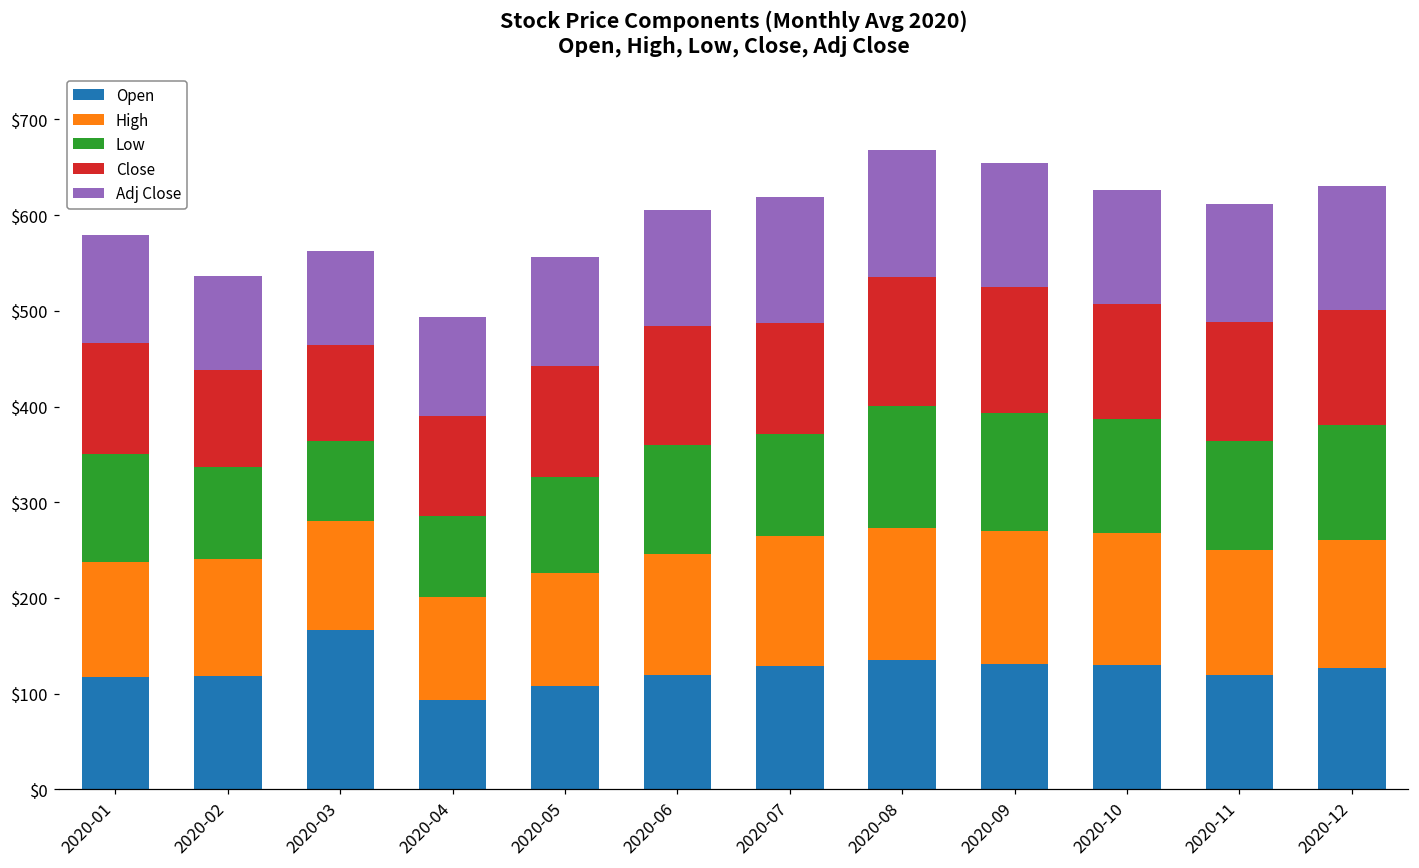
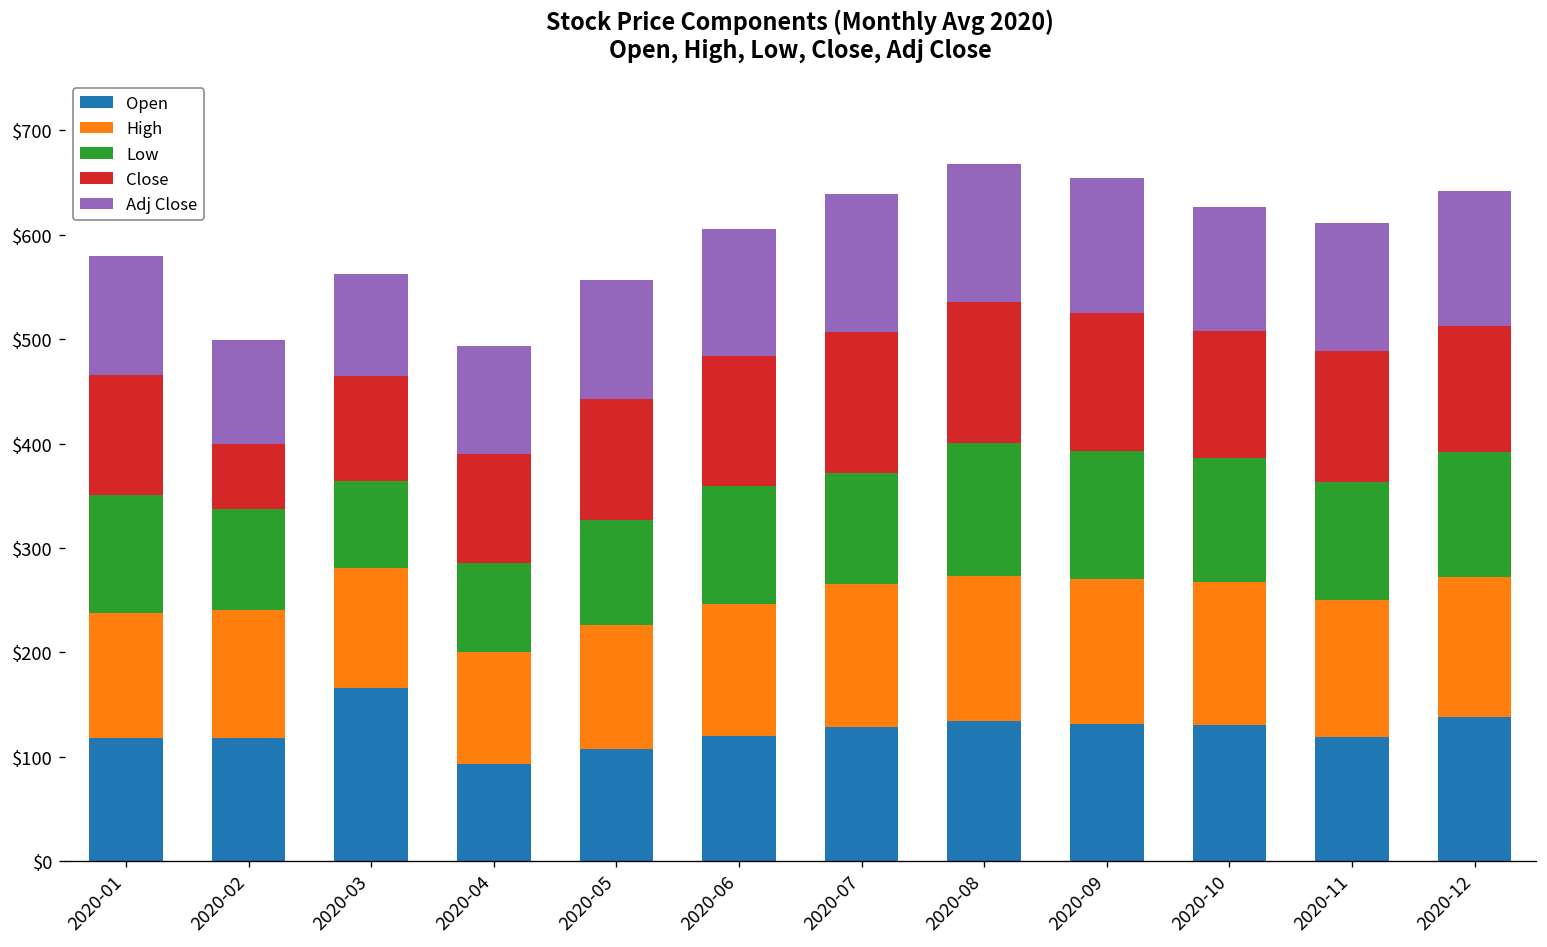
Close, 2020-02: $100 -> $60
Close, 2020-07: $120 -> $130
Open, 2020-12: $130 -> $140
